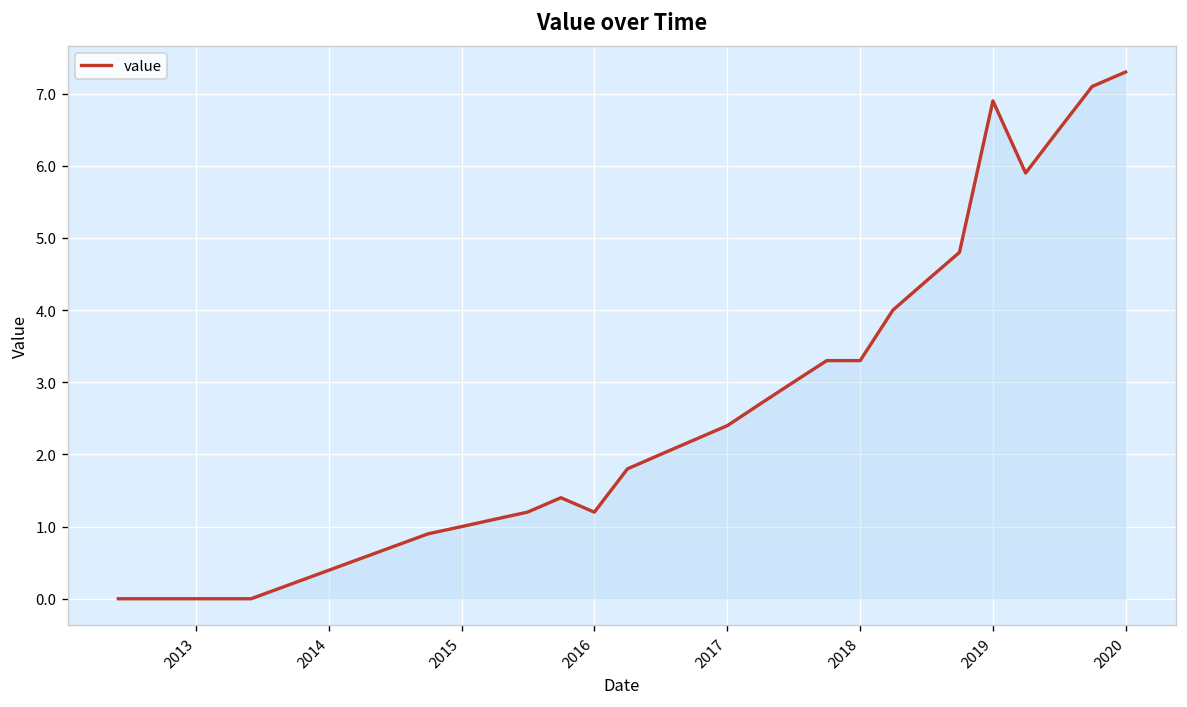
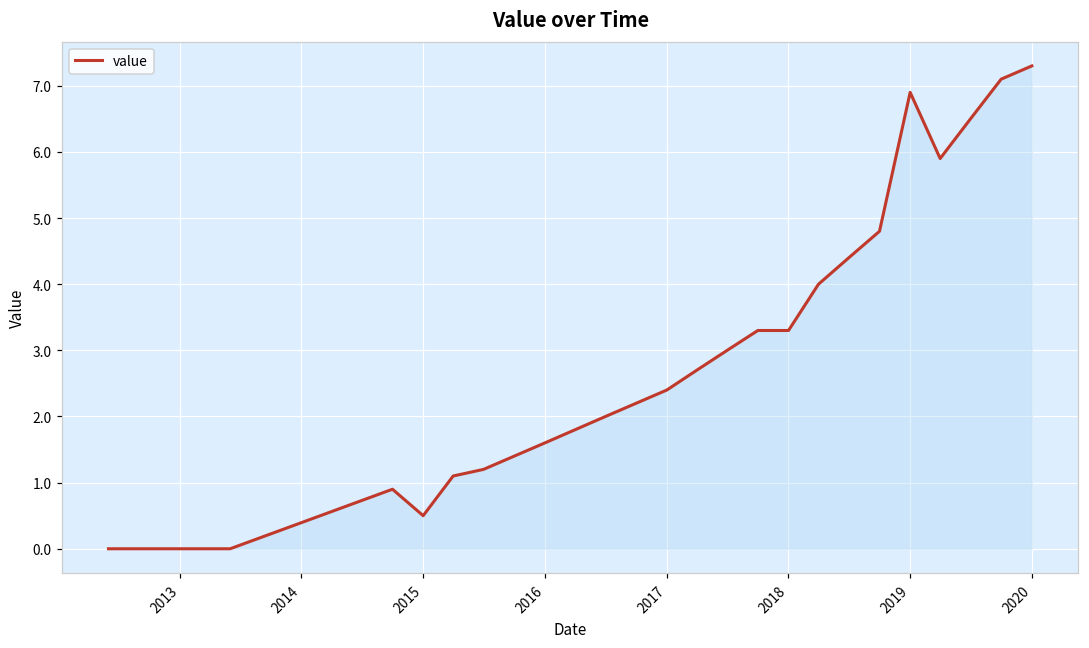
2015: 1.0 -> 0.5
2016: 1.2 -> 1.6
